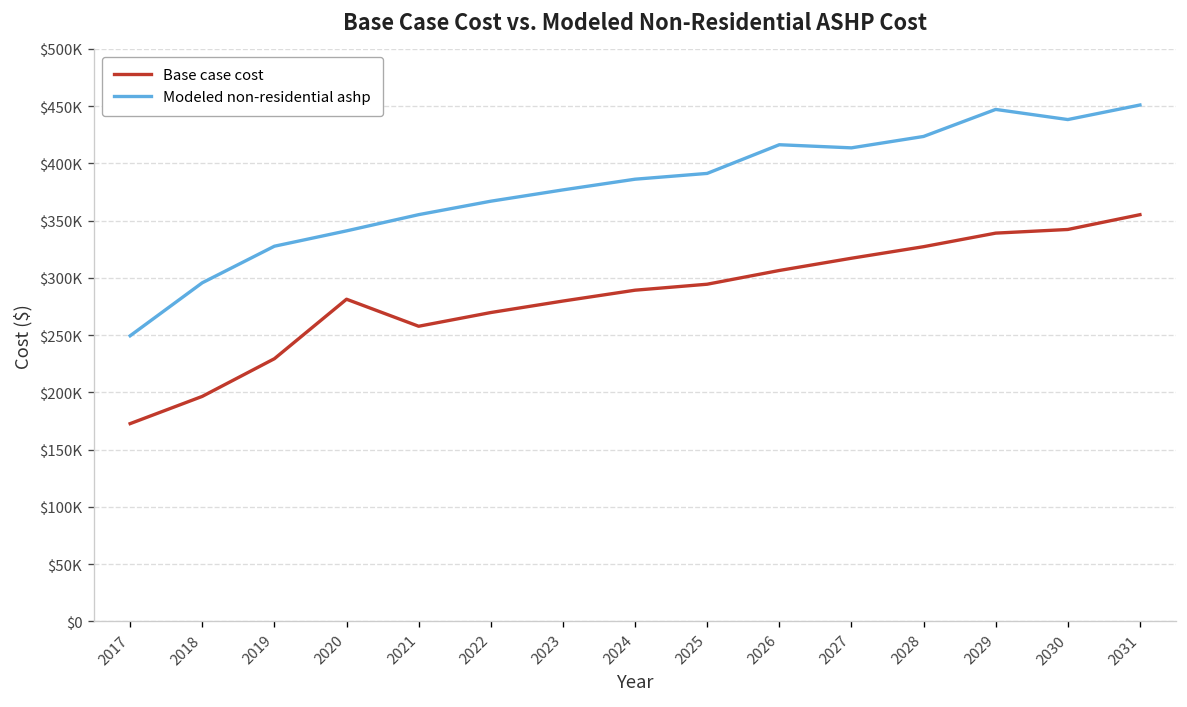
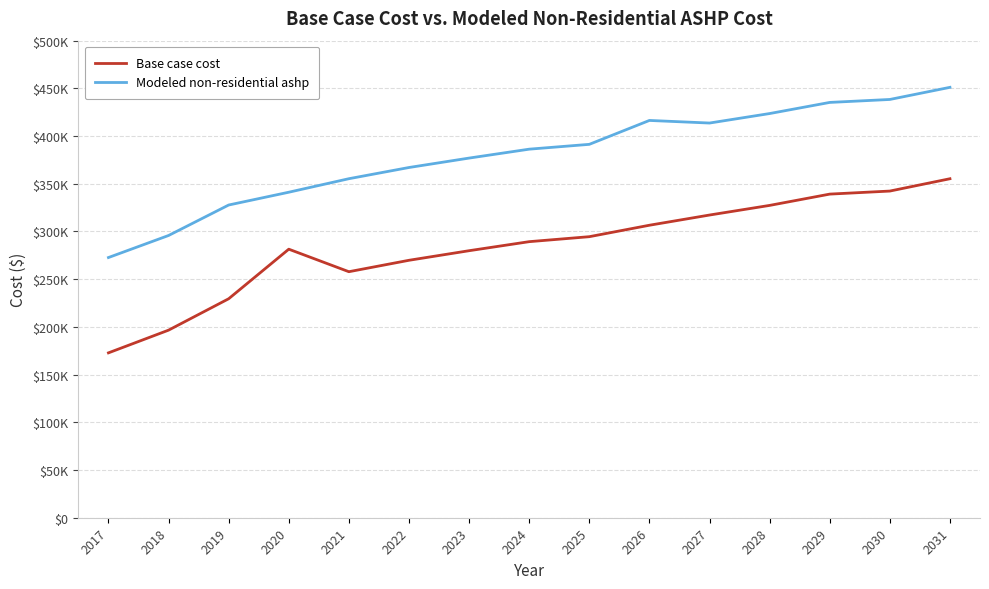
Modeled non-residential ashp, 2017: $250000 -> $270000
Modeled non-residential ashp, 2029: $450000 -> $440000
